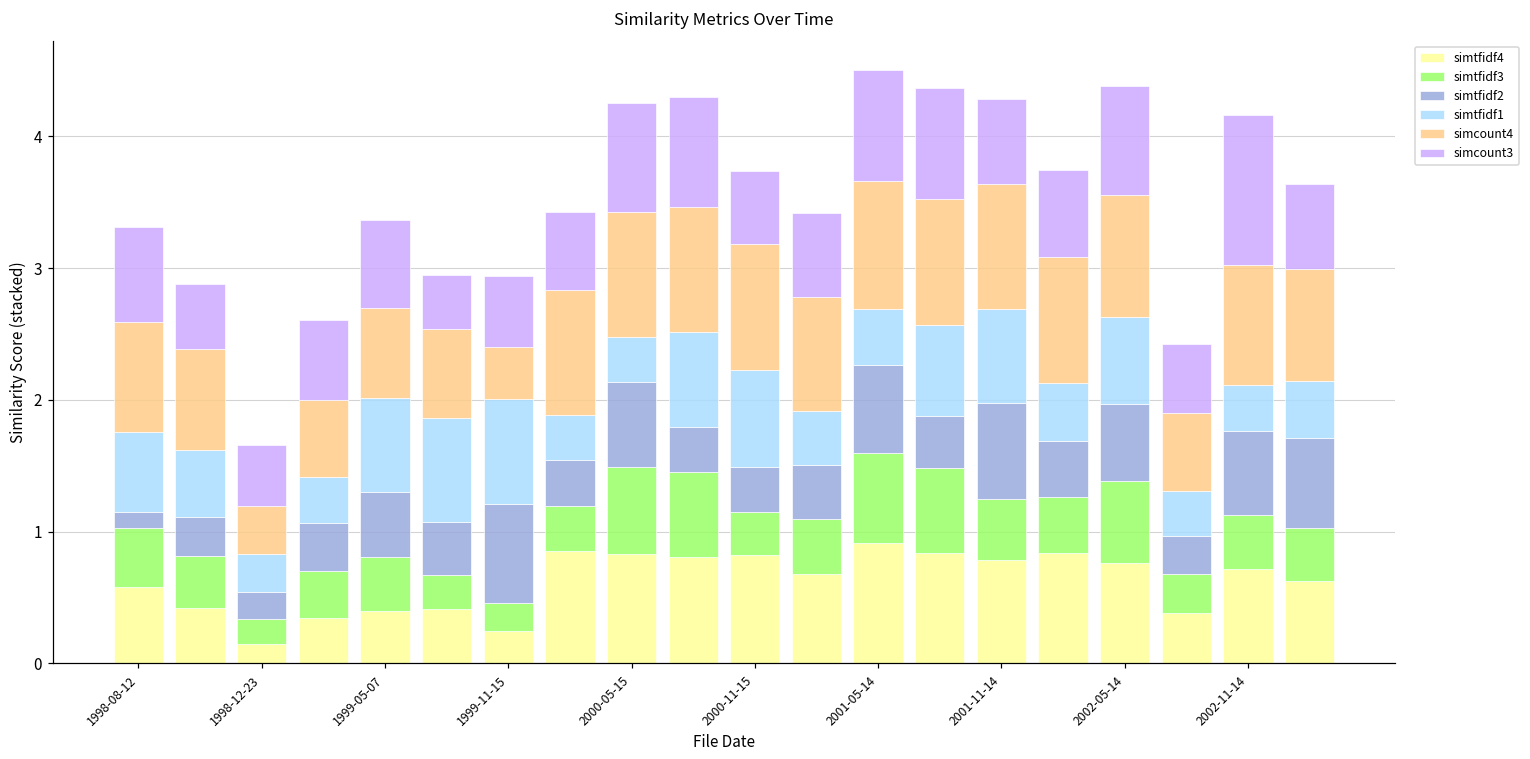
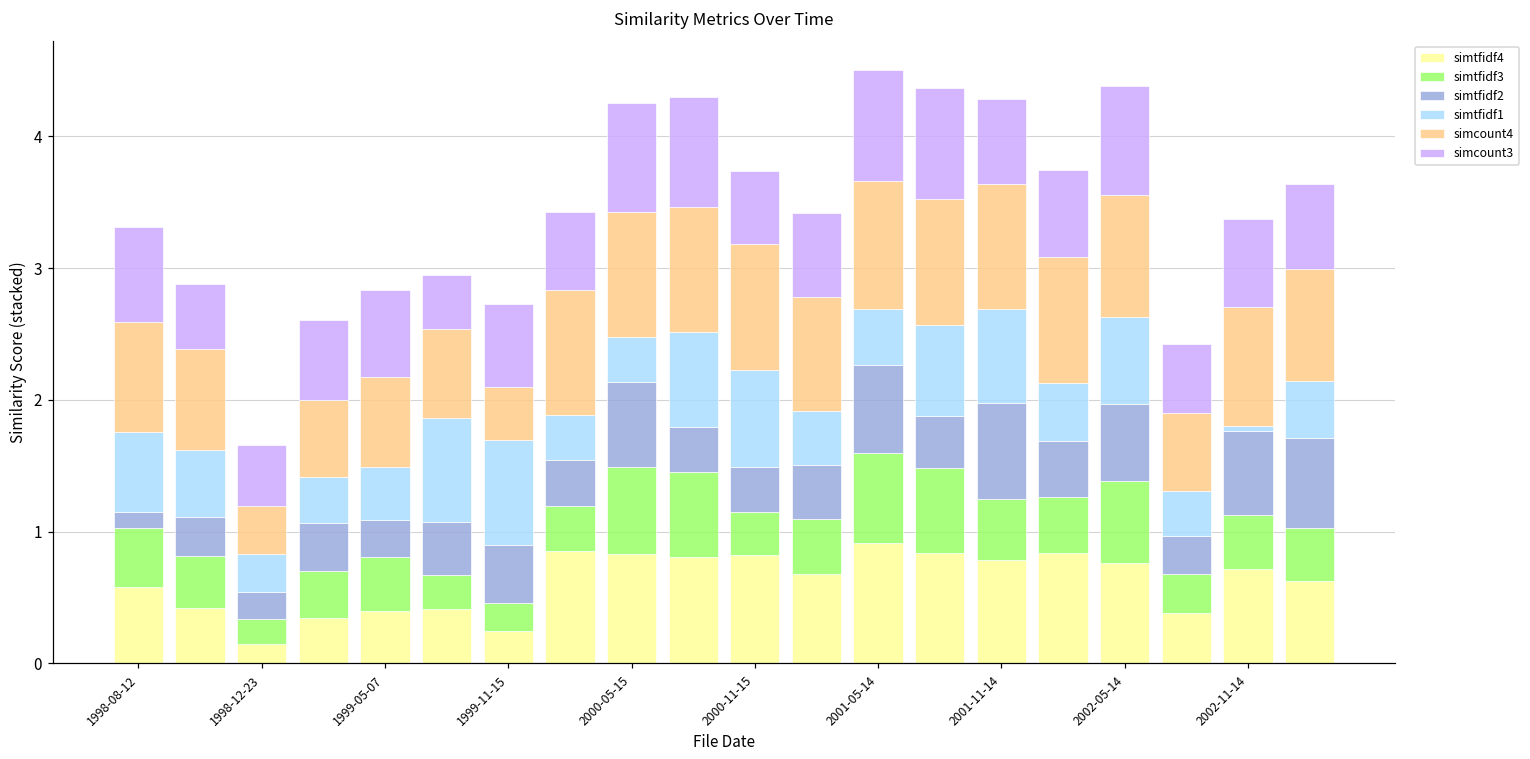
simtfidf2, 1999-05-07: 0.49 -> 0.28
simtfidf1, 1999-05-07: 0.72 -> 0.40
simtfidf2, 1999-11-15: 0.75 -> 0.44
simcount3, 1999-11-15: 0.54 -> 0.63
simtfidf1, 2002-11-14: 0.35 -> 0.04
simcount3, 2002-11-14: 1.14 -> 0.67
